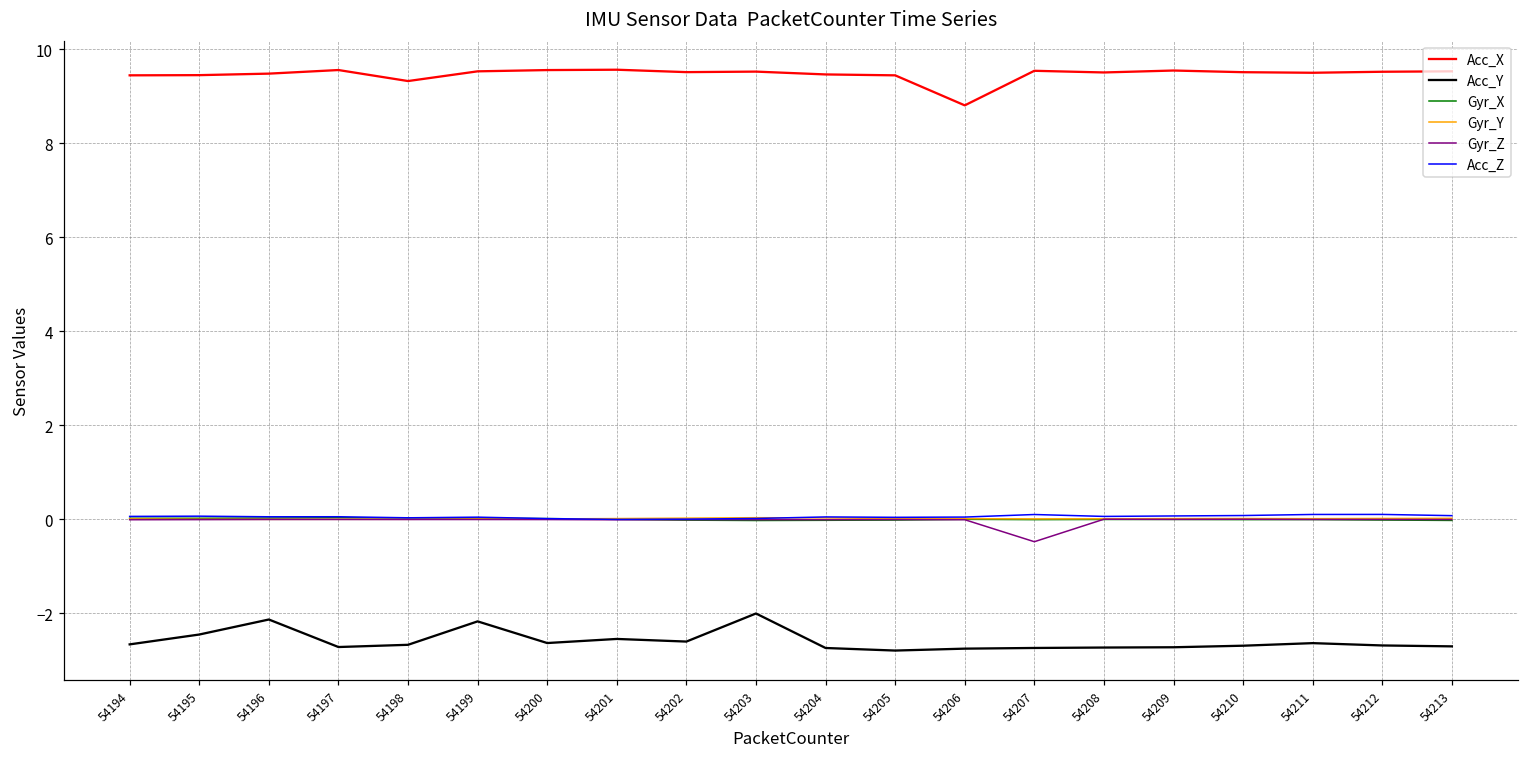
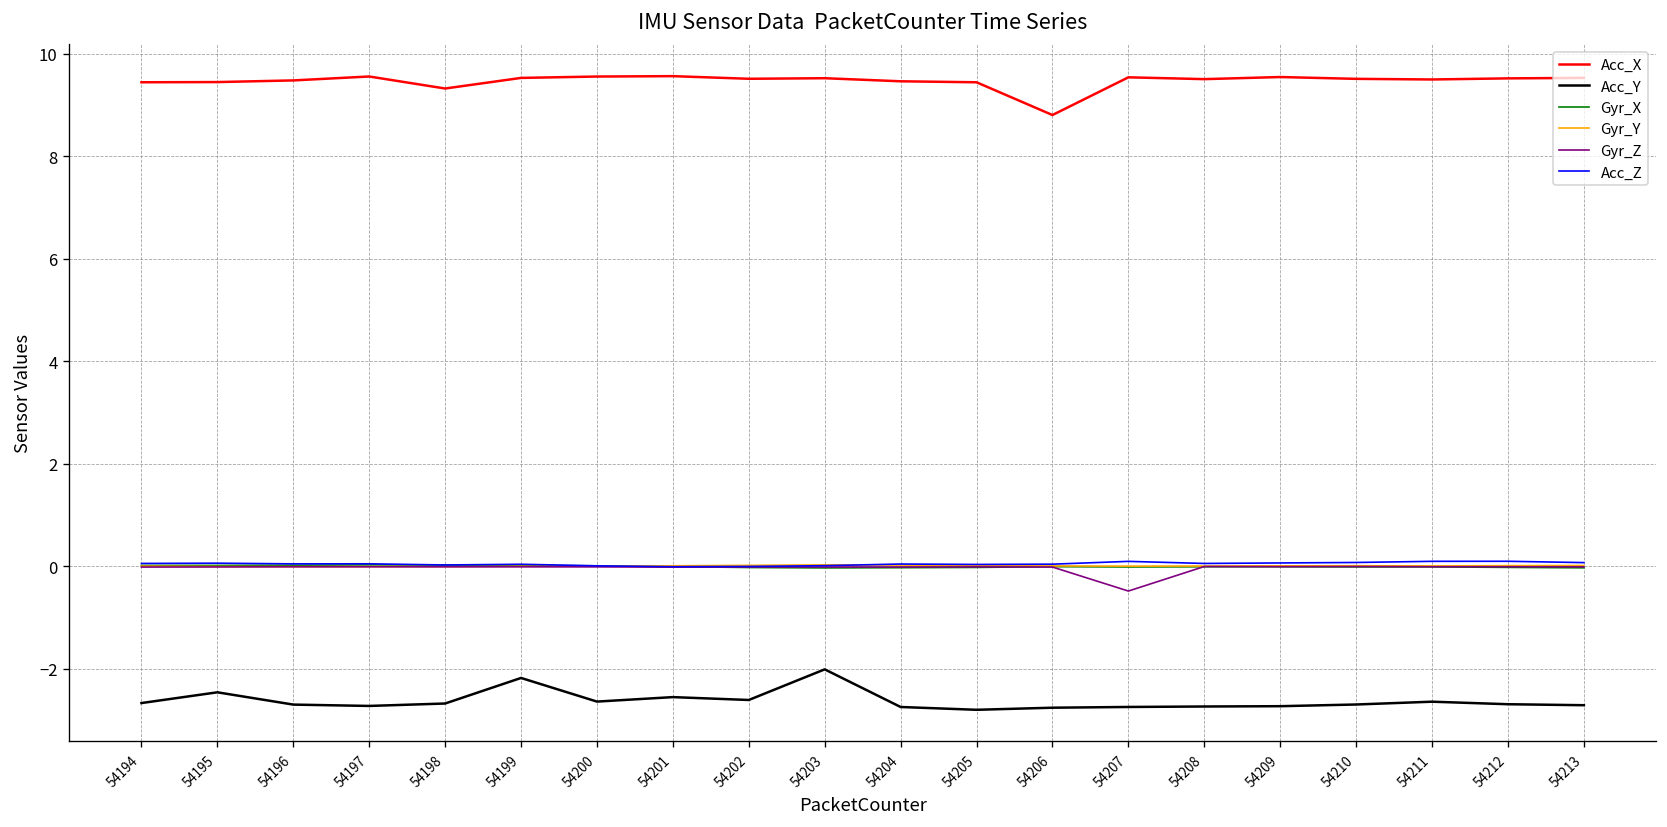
Acc_Y, 54196: -2.1 -> -2.7
